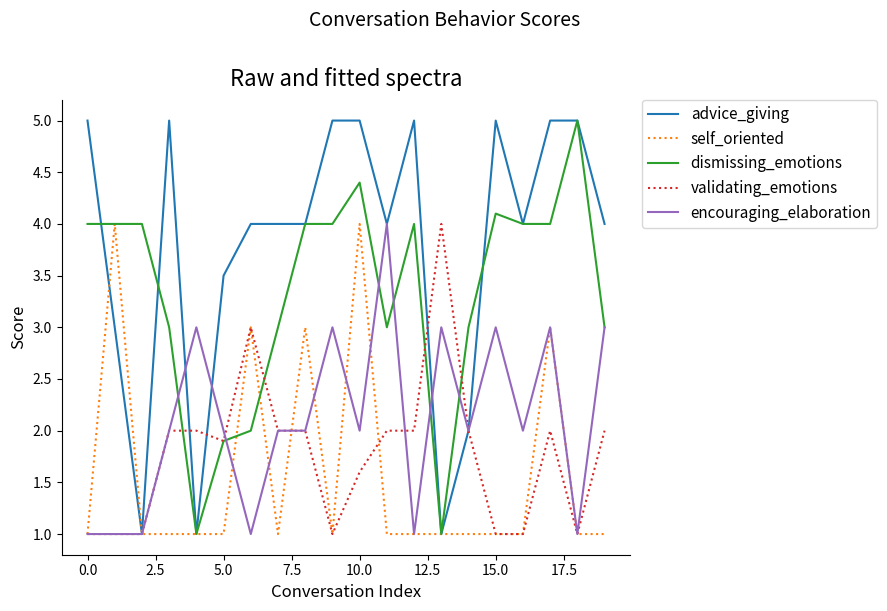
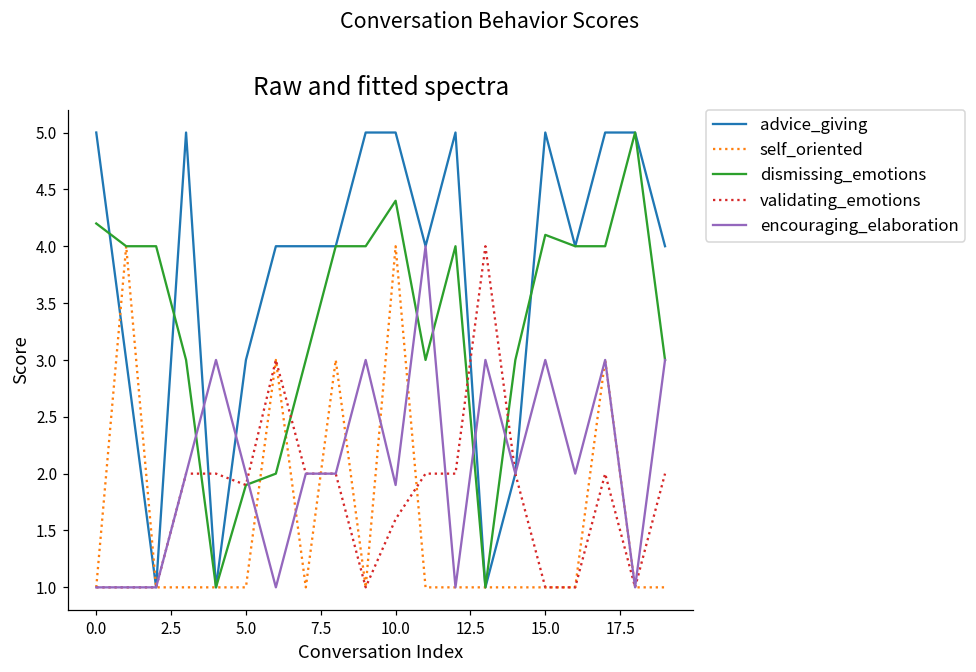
dismissing_emotions, 0.0: 4.0 -> 4.2
advice_giving, 5.0: 3.5 -> 3.0
encouraging_elaboration, 10.0: 2.0 -> 1.9
